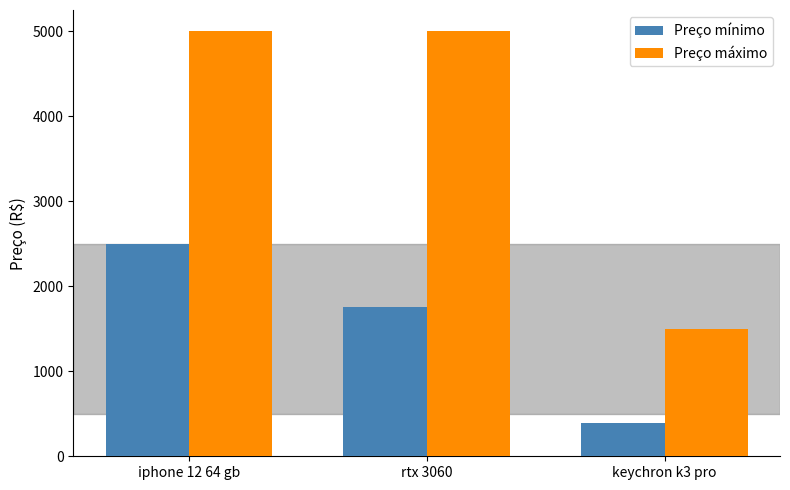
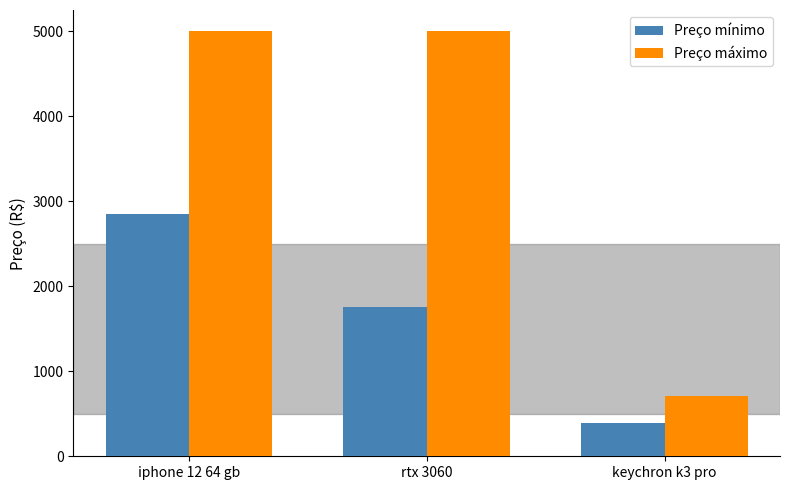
Preço mínimo, iphone 12 64 gb: 2500 -> 2800
Preço máximo, keychron k3 pro: 1500 -> 700
